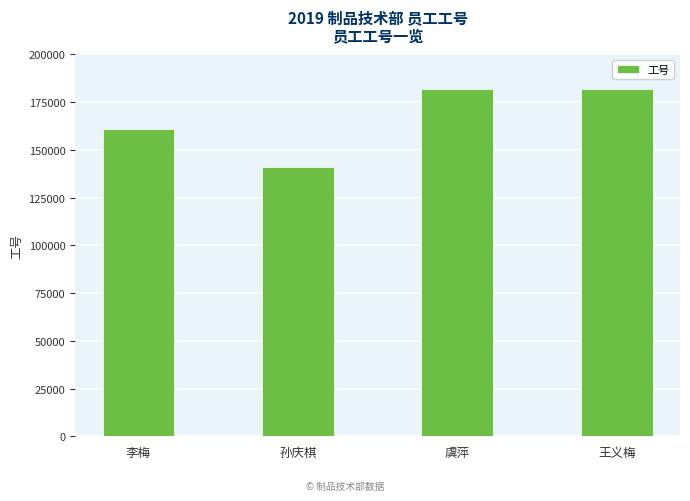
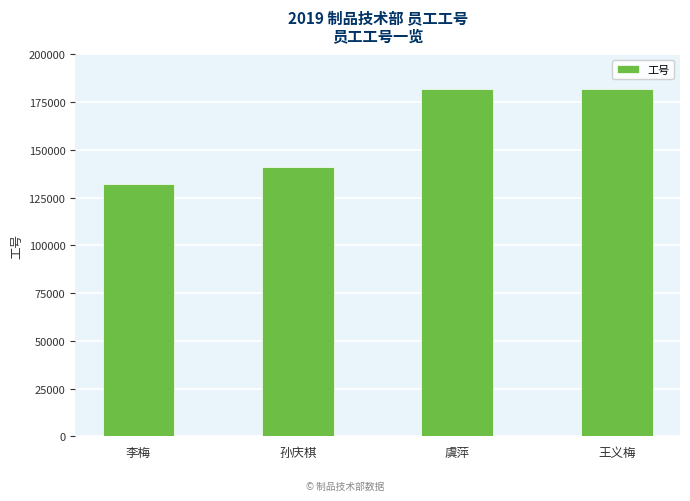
李梅: 161000 -> 132000
